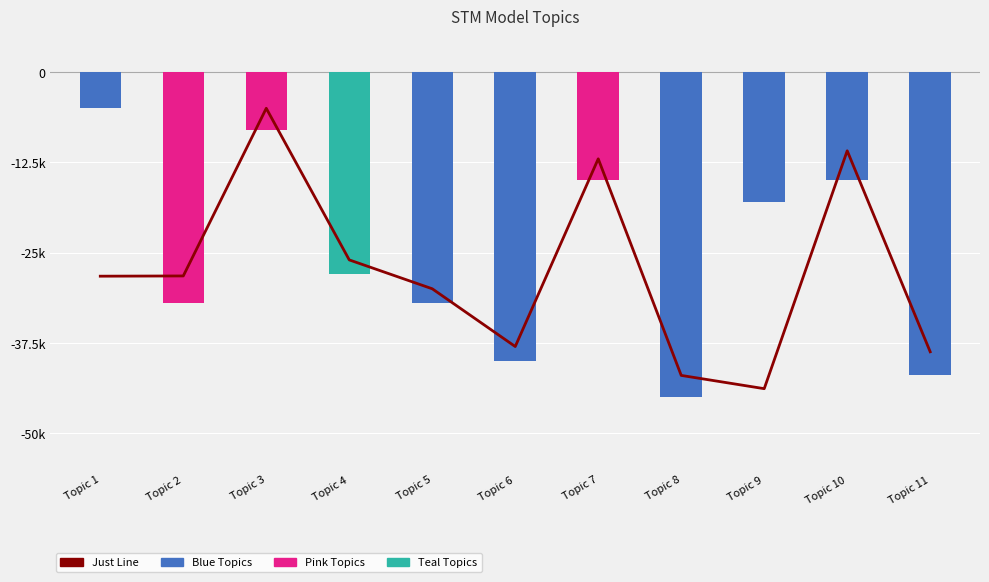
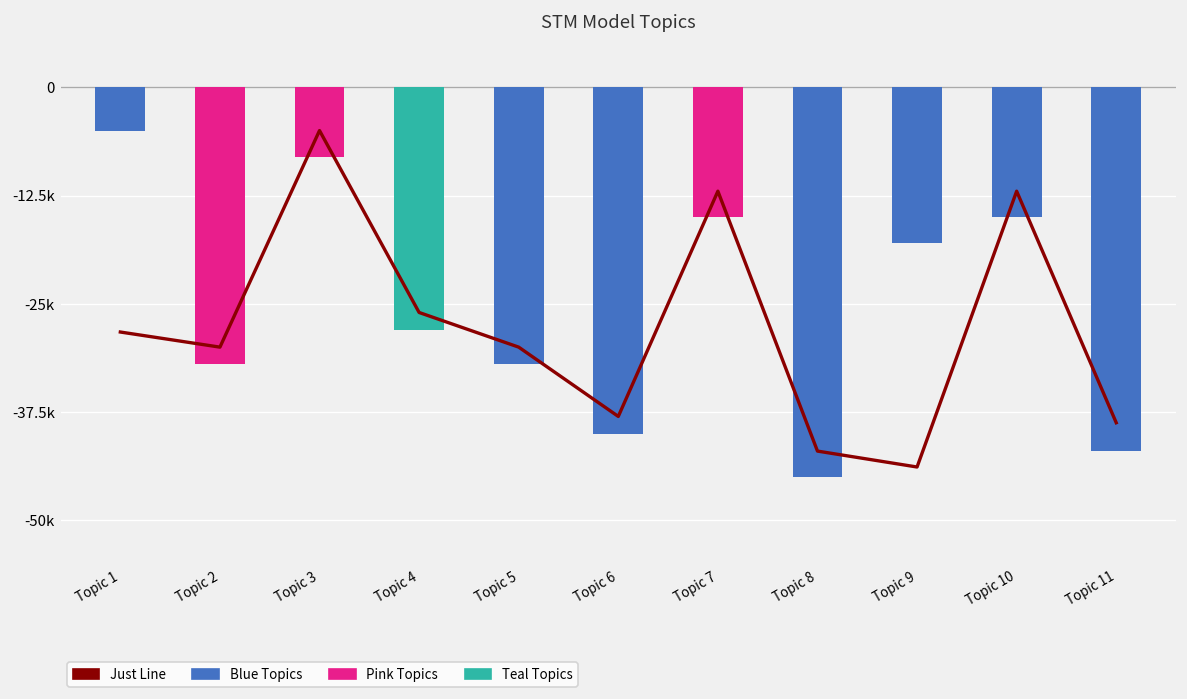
Just Line, Topic 2: -28000 -> -30000
Just Line, Topic 10: -11000 -> -12000
